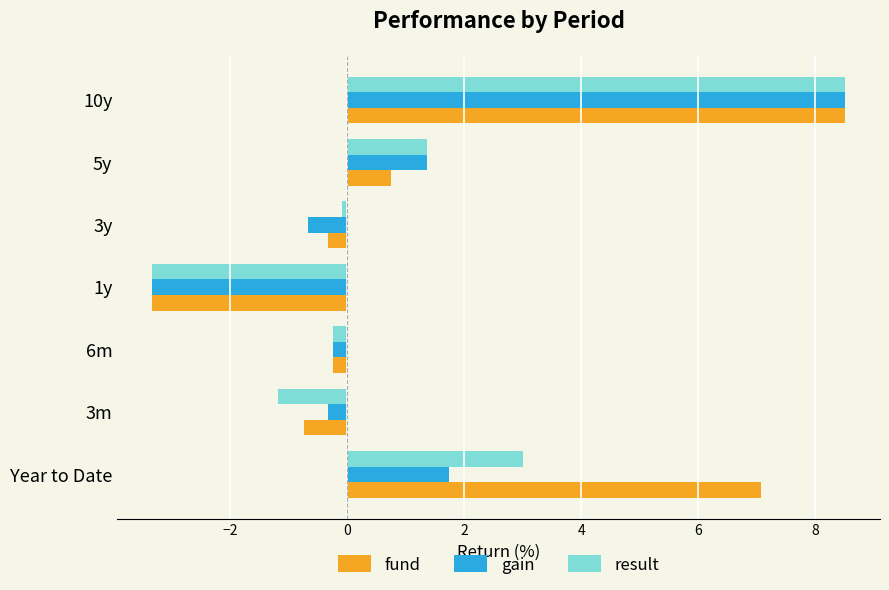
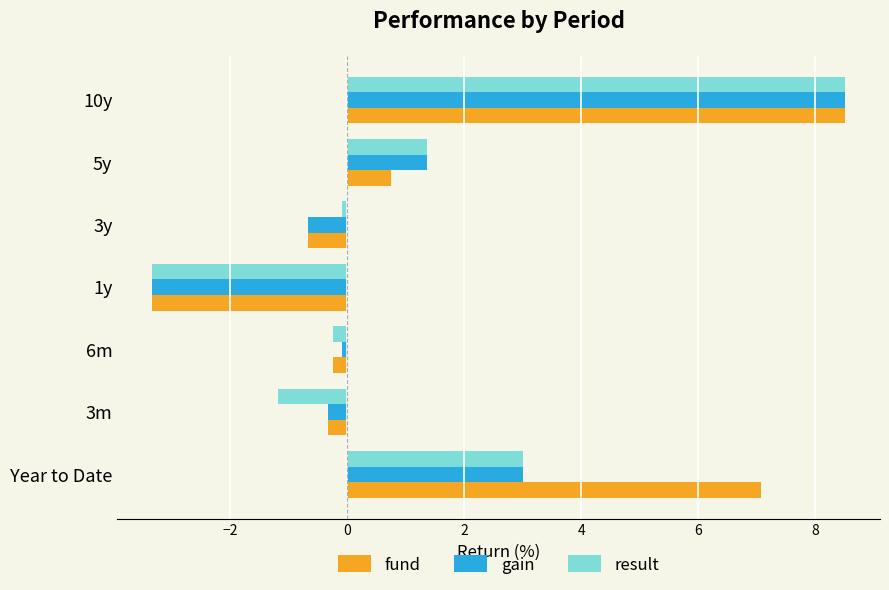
fund, 3y: -0.3 -> -0.7
gain, 6m: -0.2 -> -0.1
fund, 3m: -0.7 -> -0.3
gain, Year to Date: 1.8 -> 3.0
